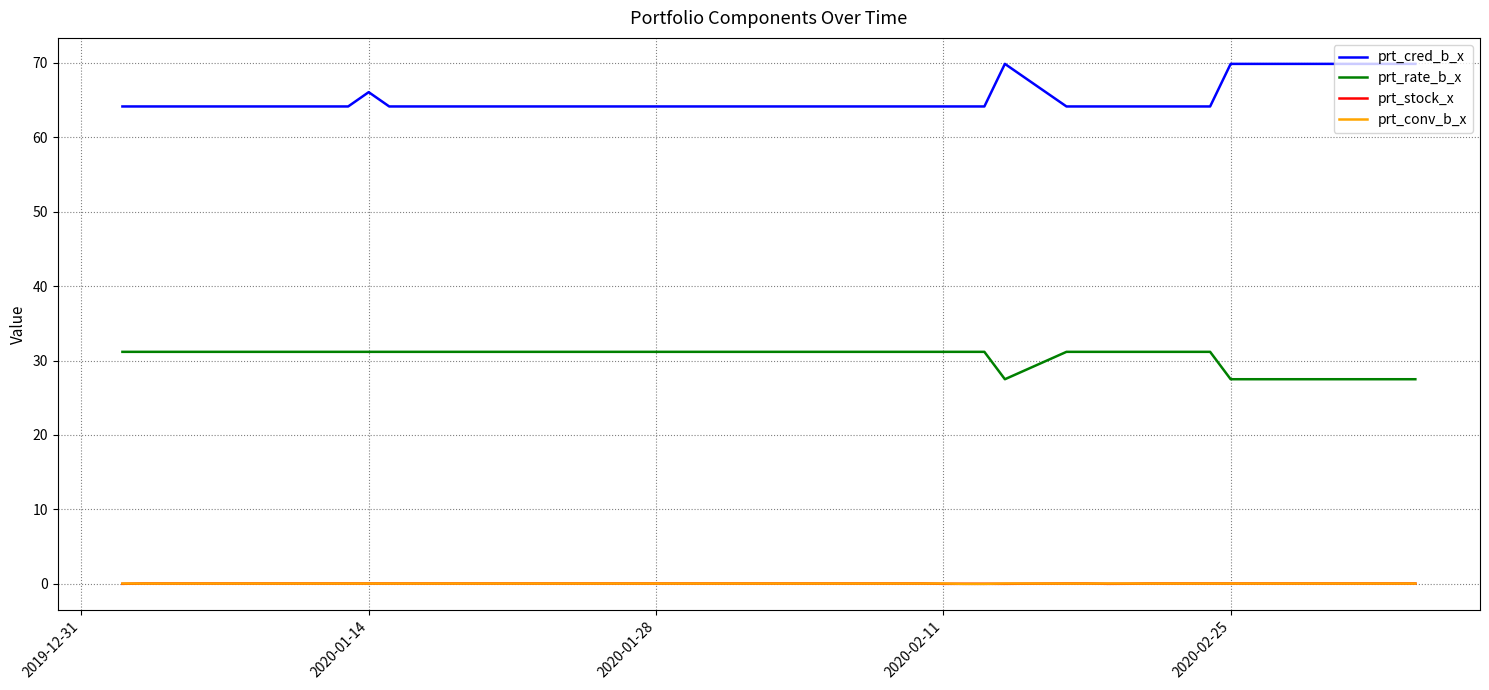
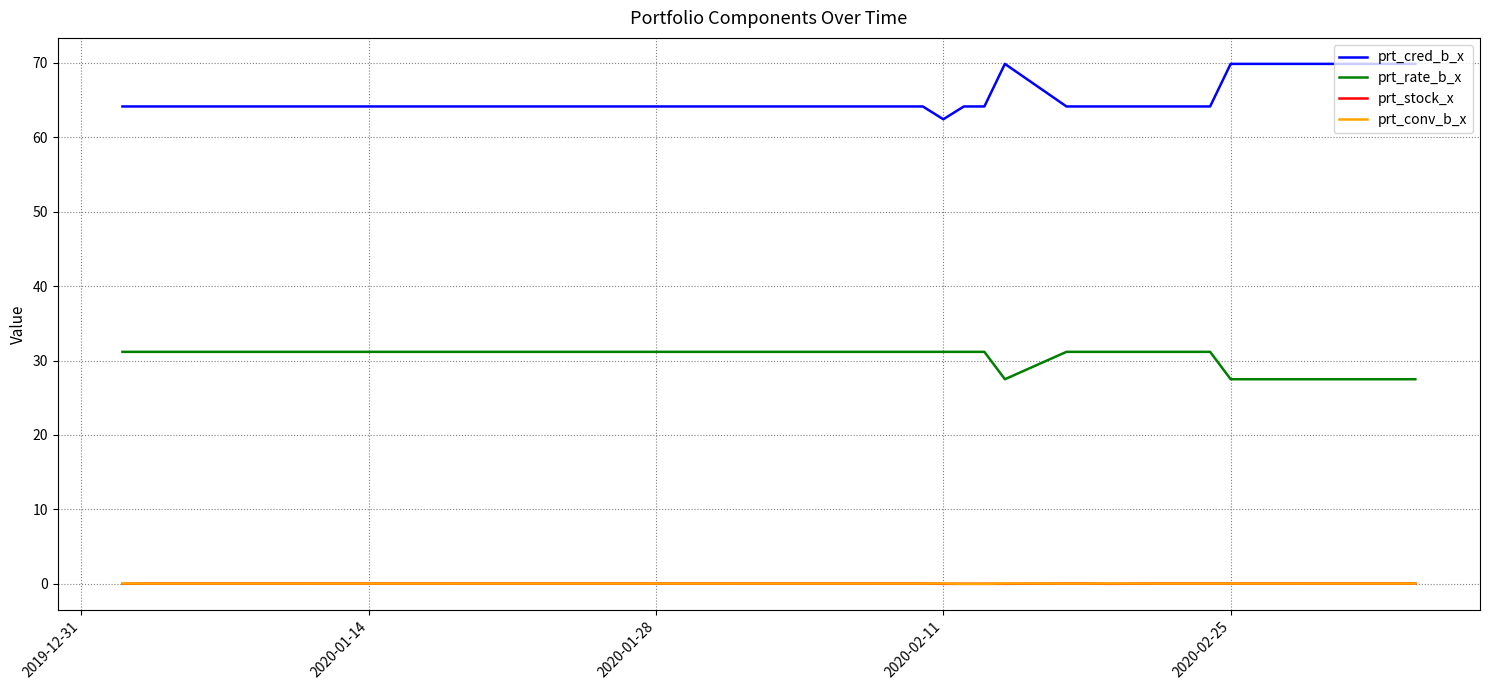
prt_cred_b_x, 2020-01-14: 66 -> 64
prt_cred_b_x, 2020-02-11: 64 -> 62
